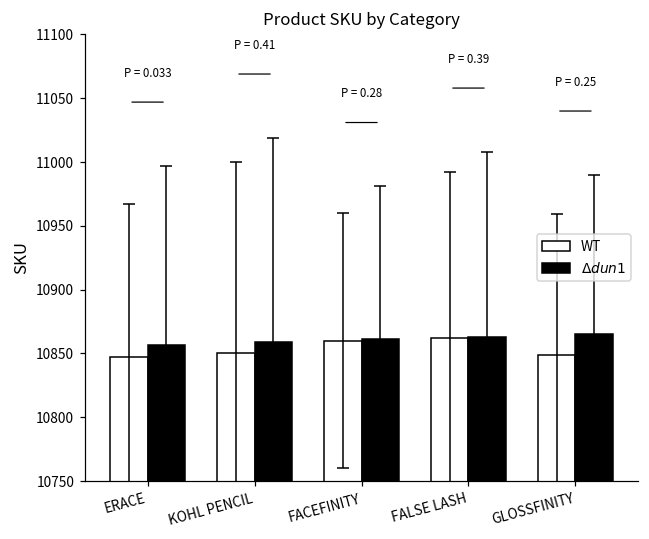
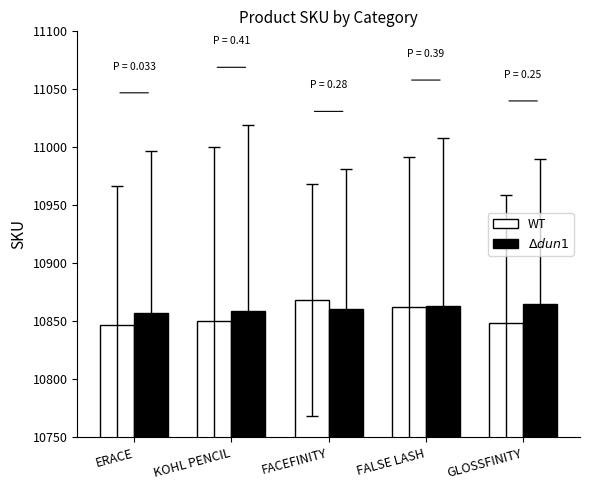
WT, FACEFINITY: 10860 -> 10868
